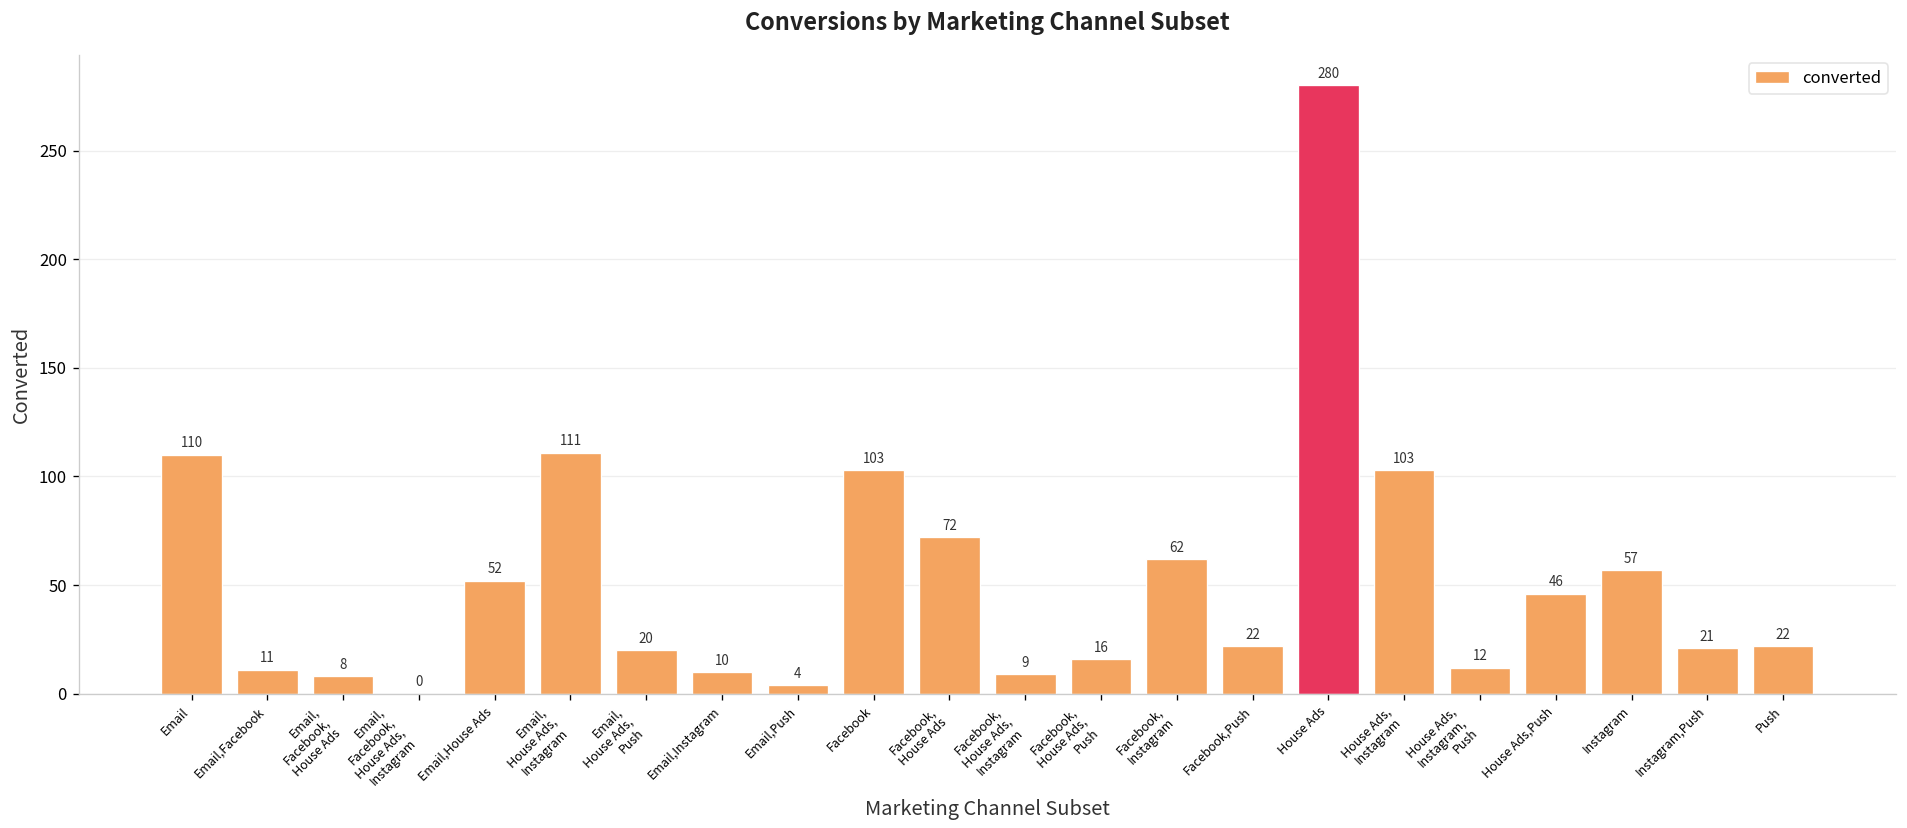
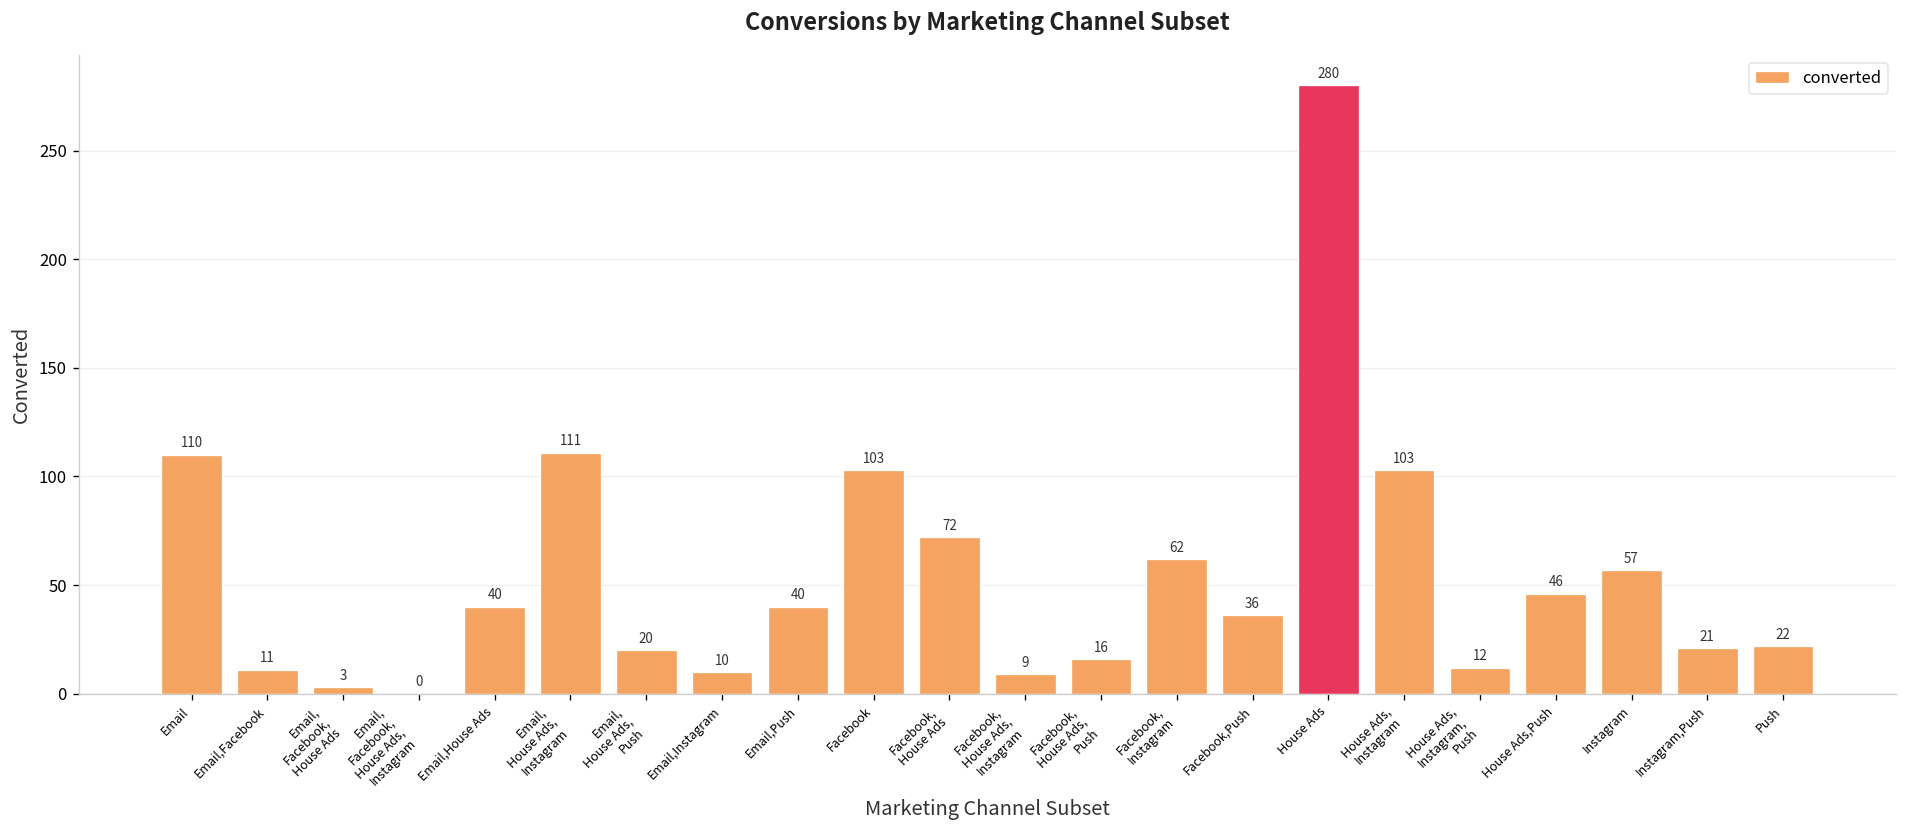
Email, Facebook, House Ads: 8 -> 3
Email,House Ads: 52 -> 40
Email,Push: 4 -> 40
Facebook,Push: 22 -> 36
